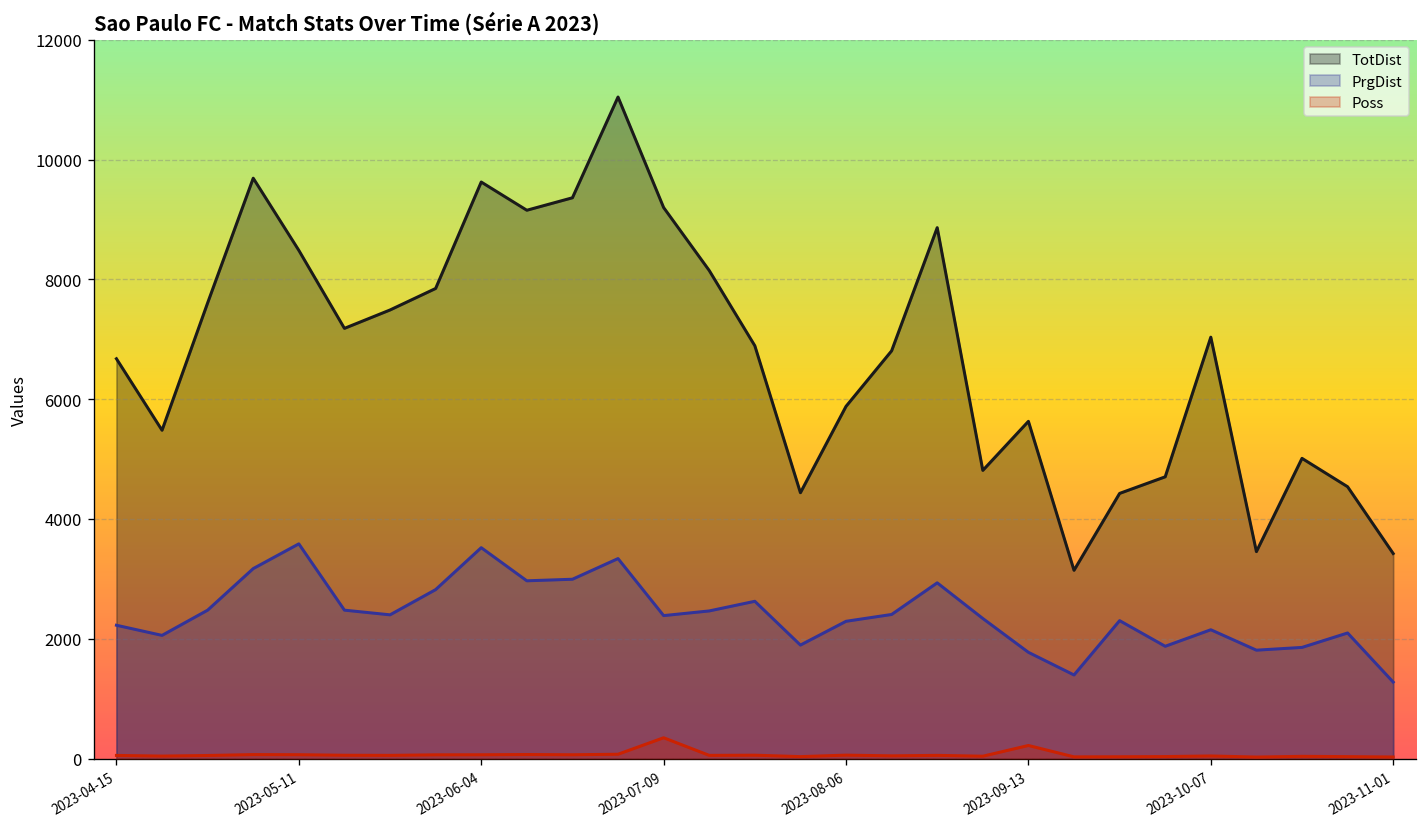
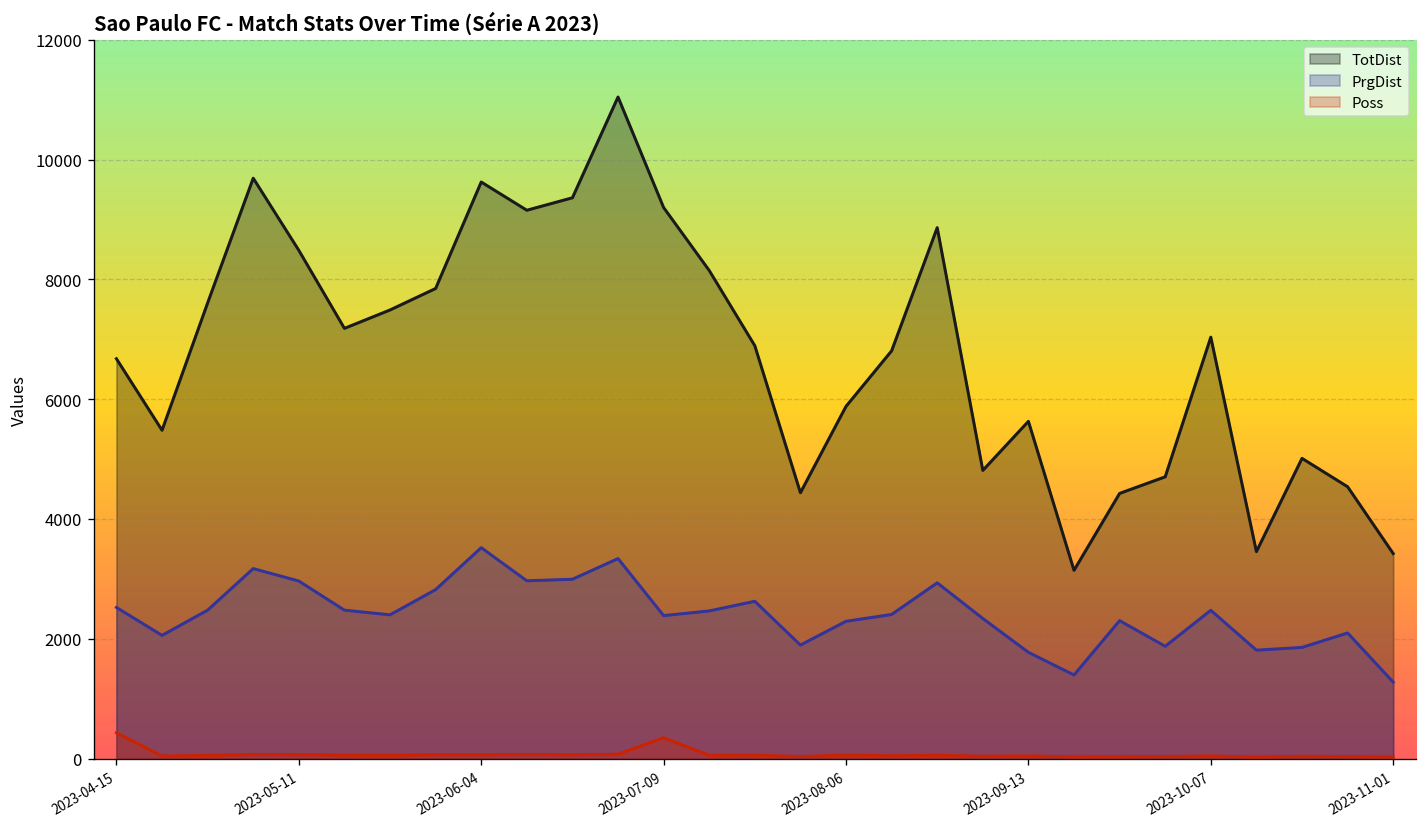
PrgDist, 2023-04-15: 2200 -> 2500
Poss, 2023-04-15: 100 -> 400
PrgDist, 2023-05-11: 3600 -> 3000
Poss, 2023-09-13: 200 -> 0
PrgDist, 2023-10-07: 2200 -> 2500
